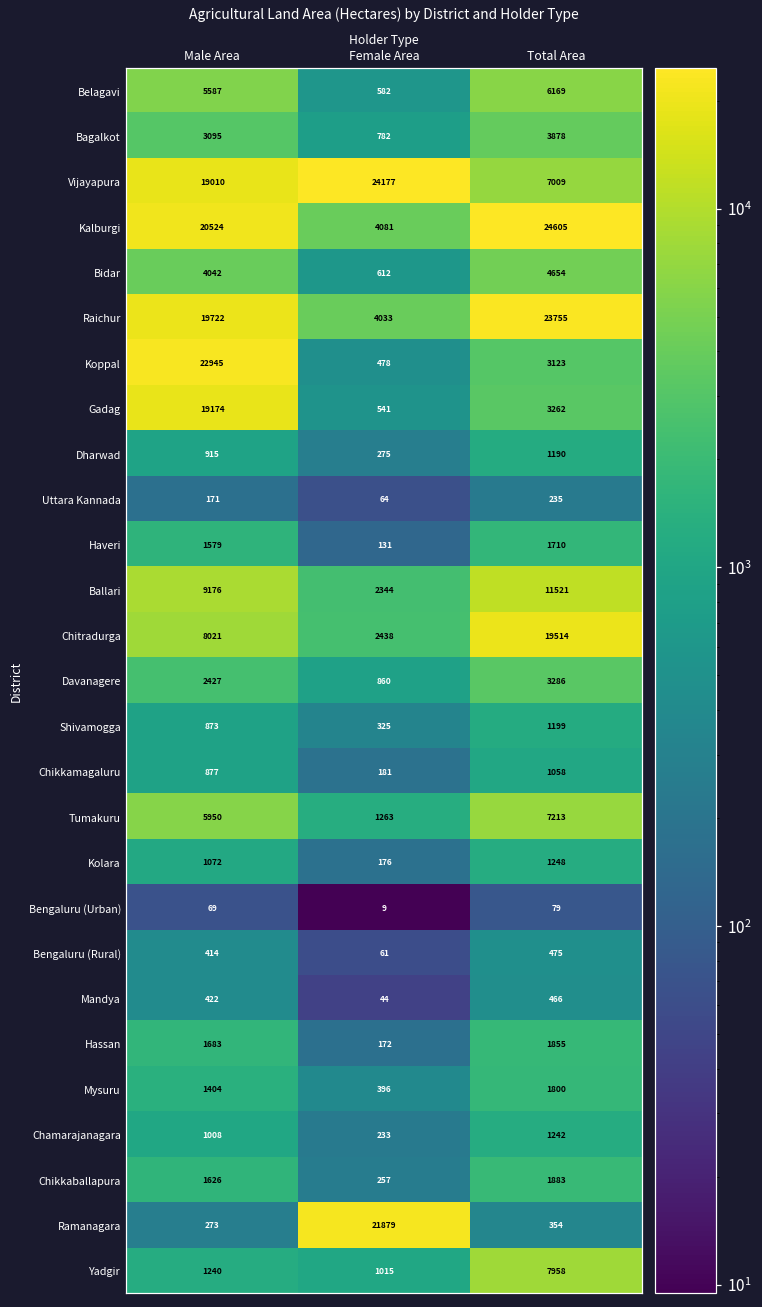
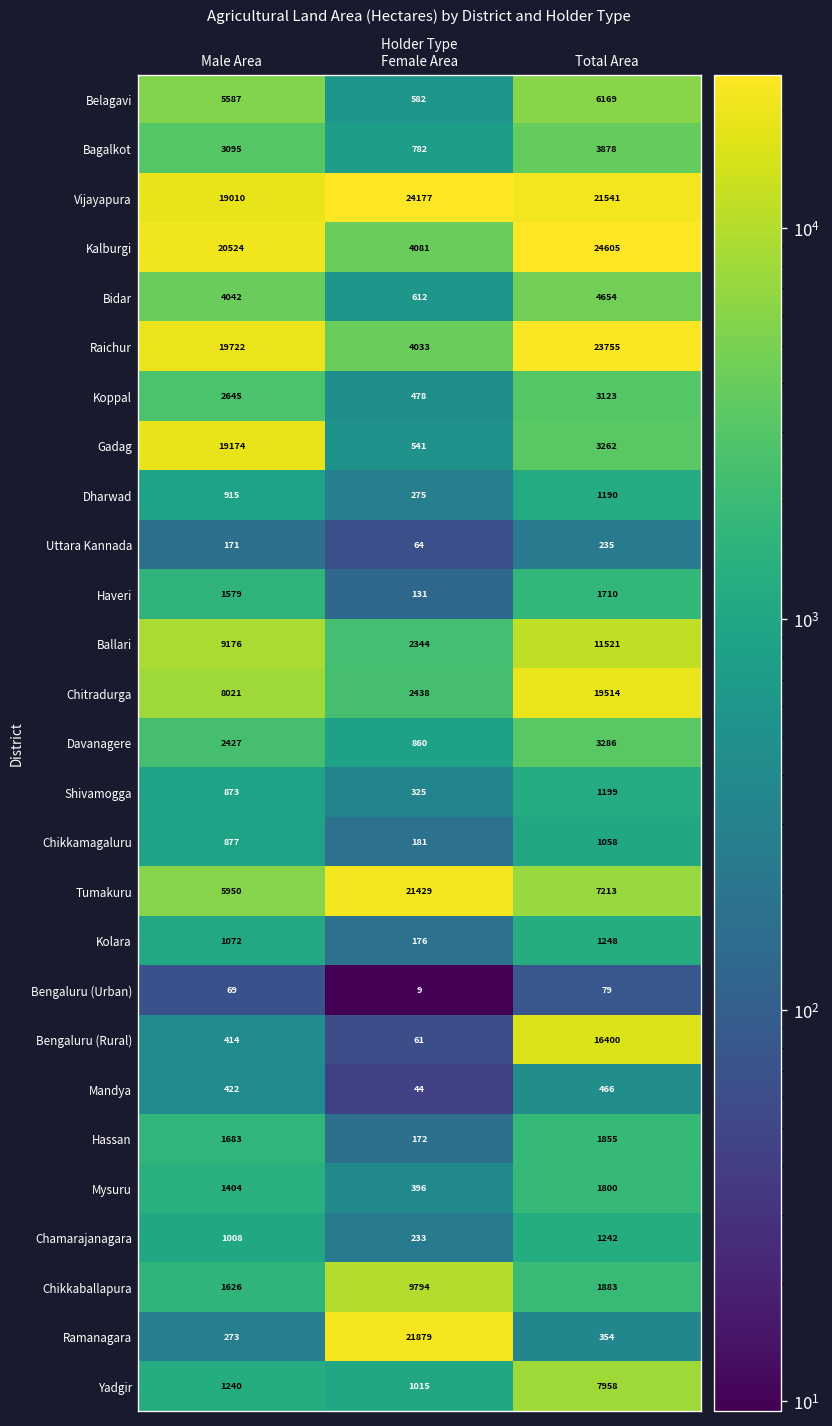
Vijayapura, Total Area: 7009 -> 21541
Koppal, Male Area: 22945 -> 2645
Tumakuru, Female Area: 1263 -> 21429
Bengaluru (Rural), Total Area: 475 -> 16400
Chikkaballapura, Female Area: 257 -> 9794
